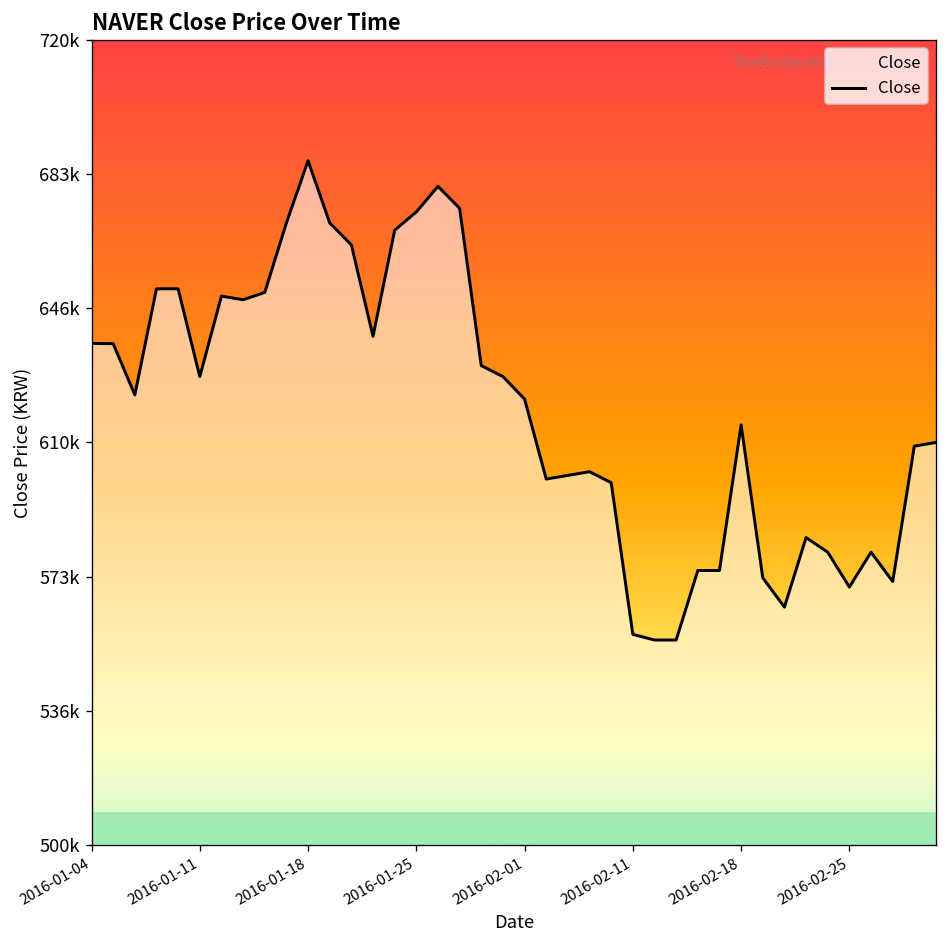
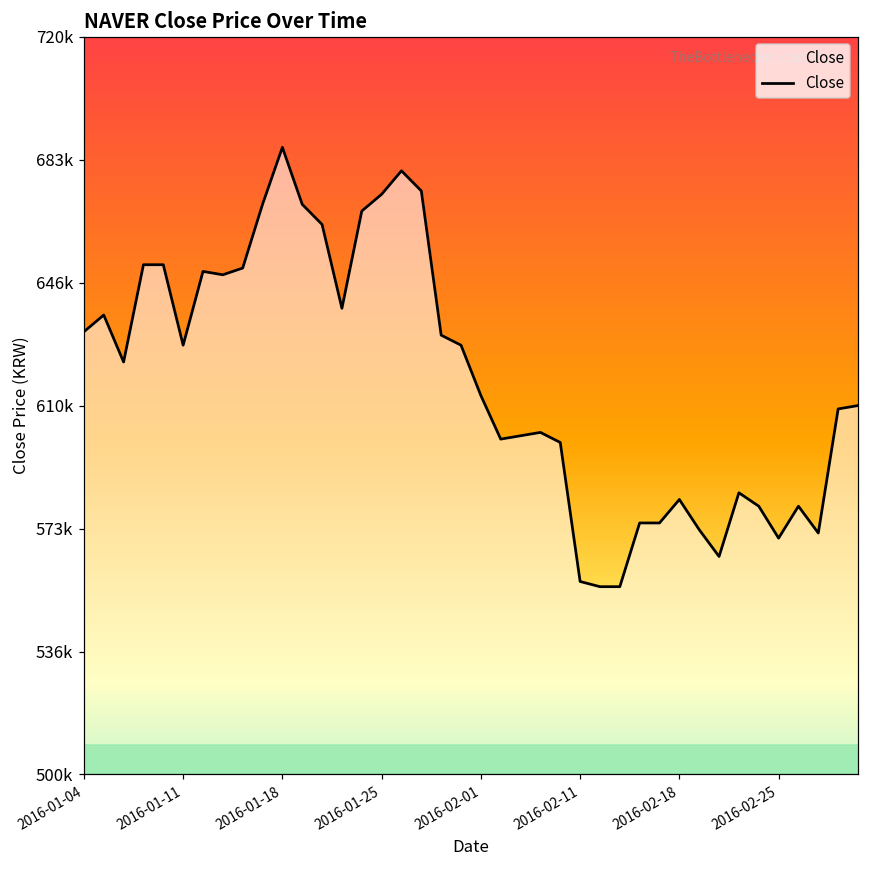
2016-01-04: 637000 -> 632000
2016-02-01: 622000 -> 613000
2016-02-18: 615000 -> 582000
